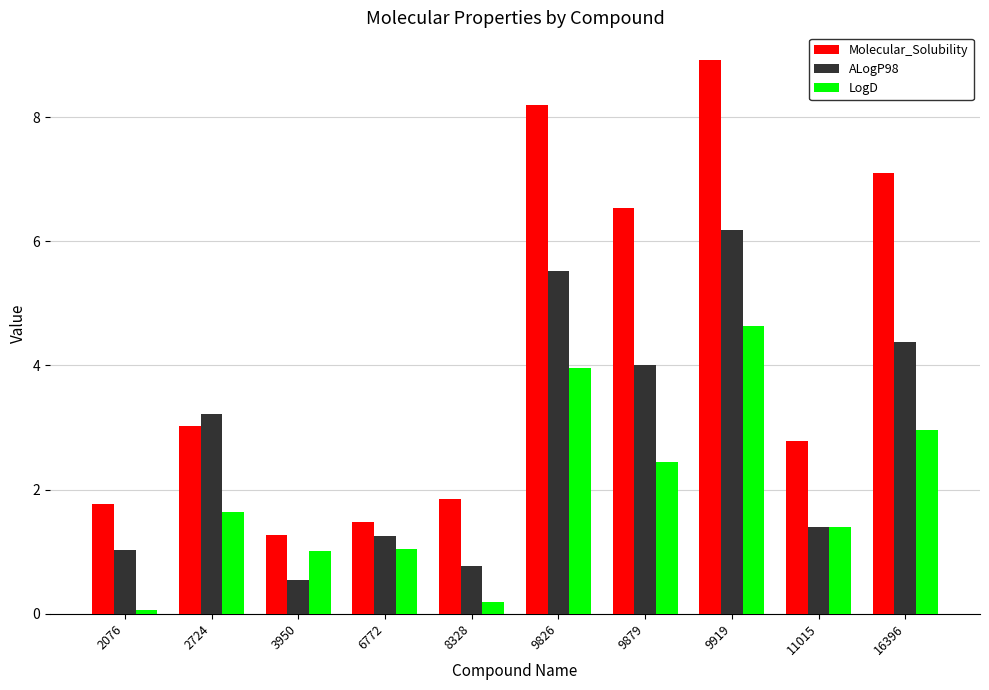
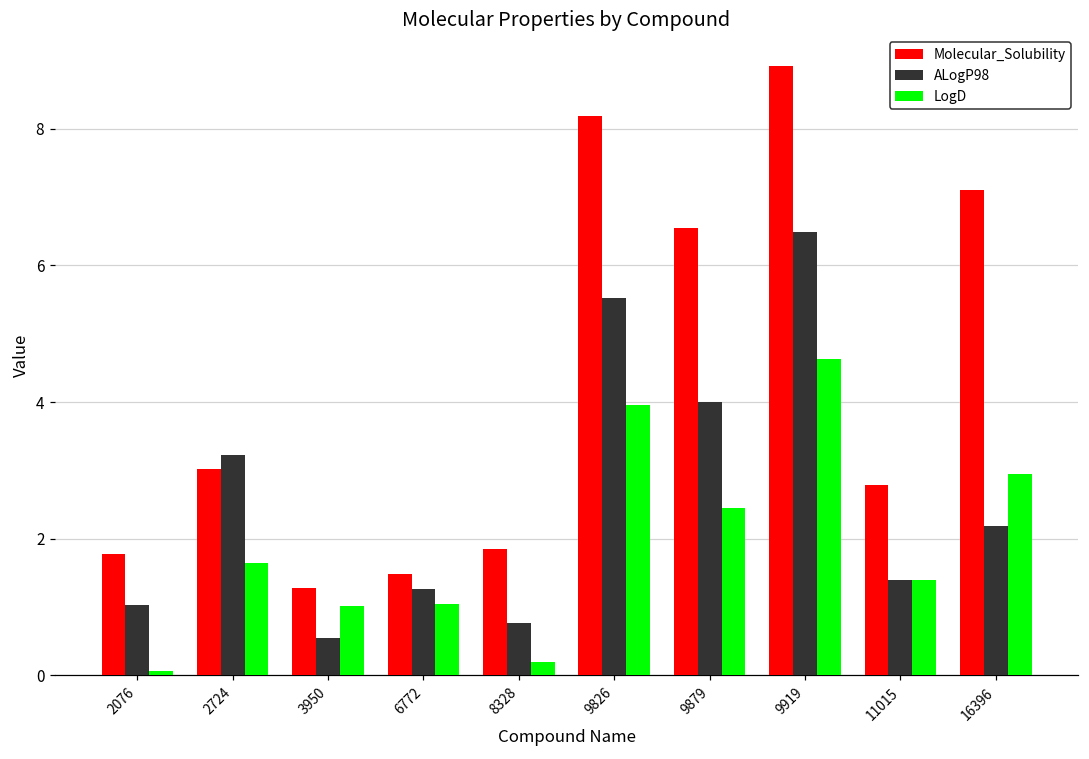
ALogP98, 9919: 6.2 -> 6.5
ALogP98, 16396: 4.4 -> 2.2
